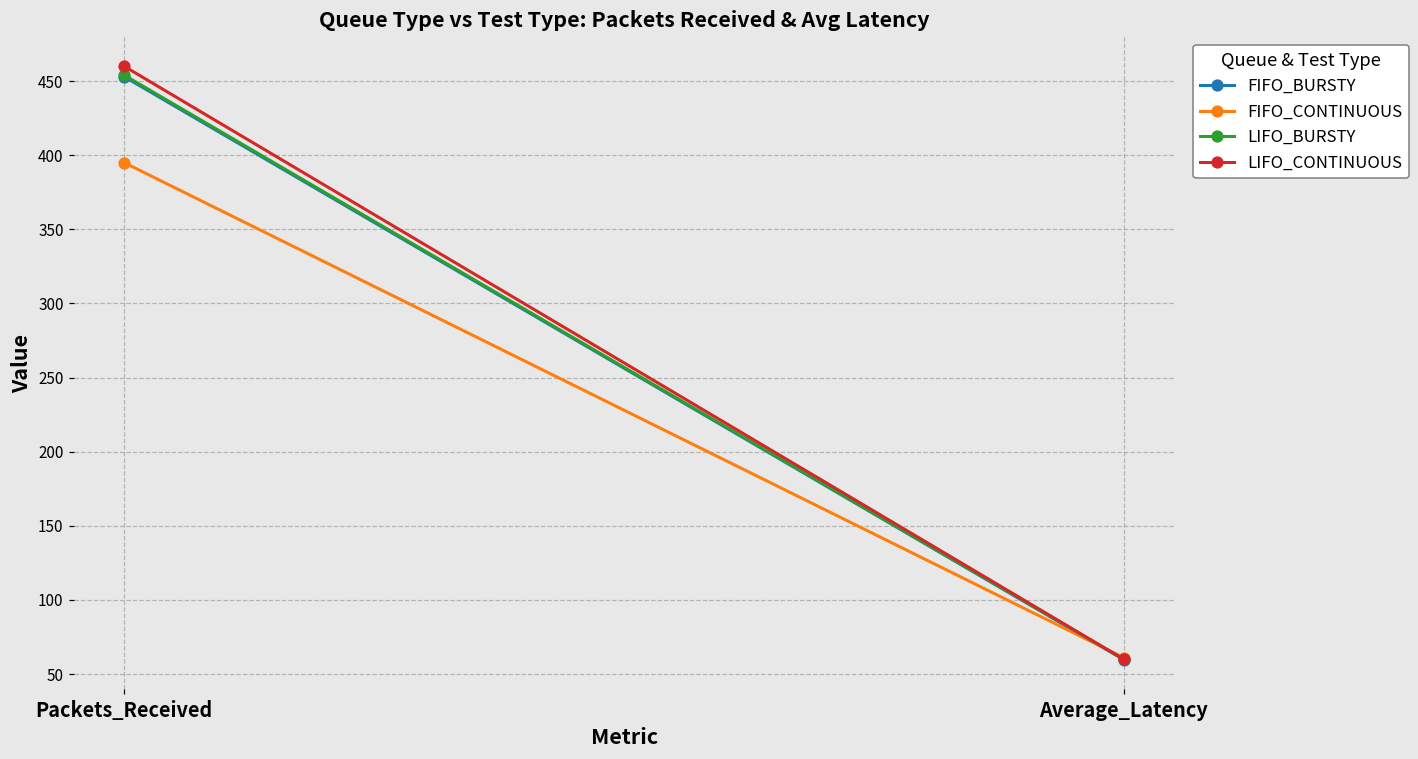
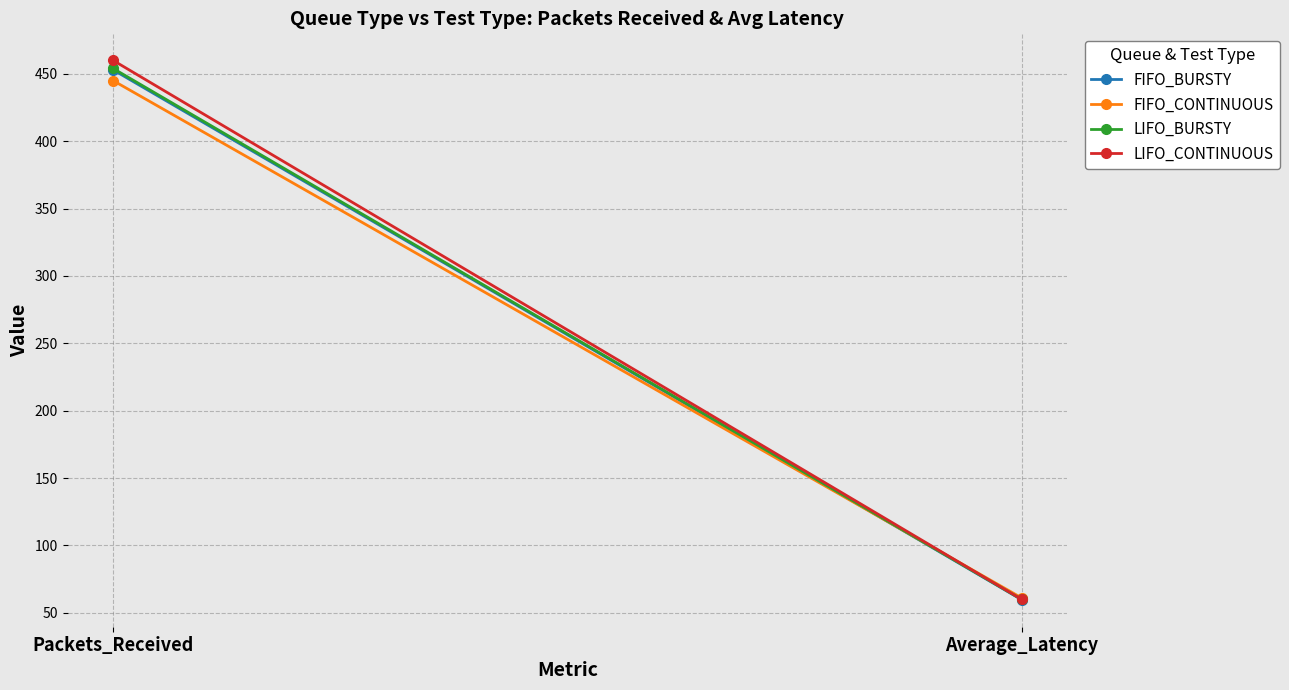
FIFO_CONTINUOUS, Packets_Received: 395 -> 445
